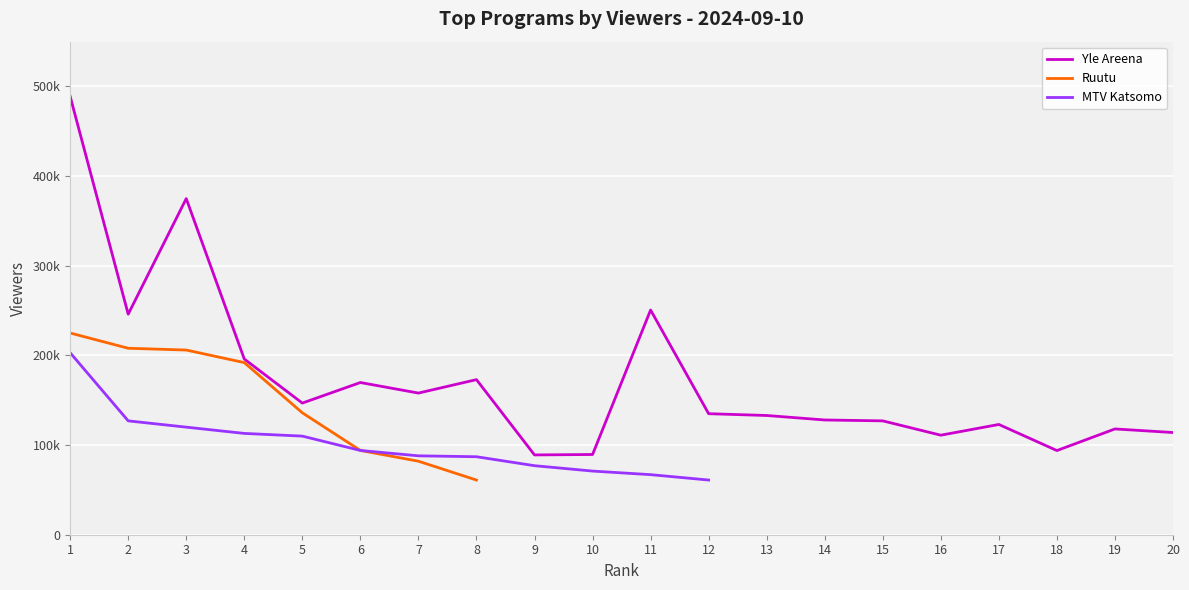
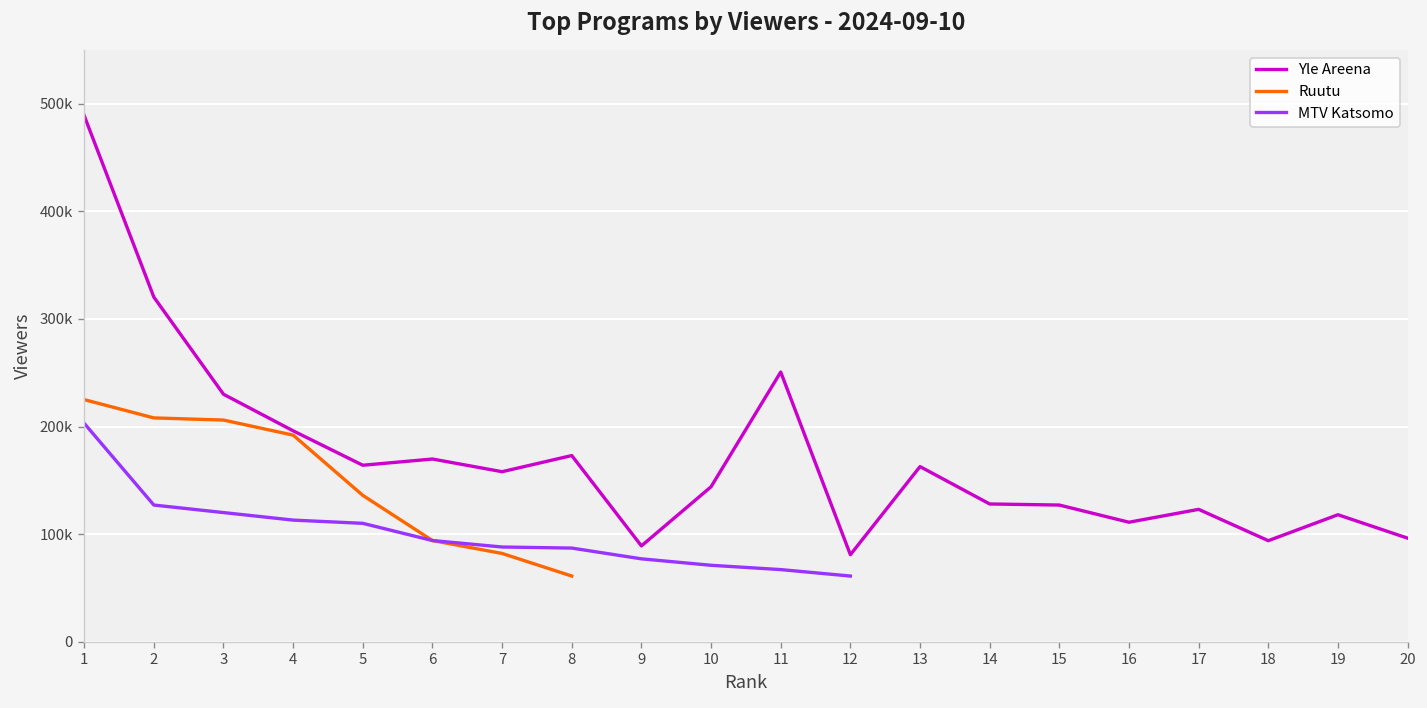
Yle Areena, 2: 250000 -> 320000
Yle Areena, 3: 370000 -> 230000
Yle Areena, 5: 150000 -> 160000
Yle Areena, 10: 90000 -> 140000
Yle Areena, 12: 140000 -> 80000
Yle Areena, 13: 130000 -> 160000
Yle Areena, 20: 110000 -> 100000
